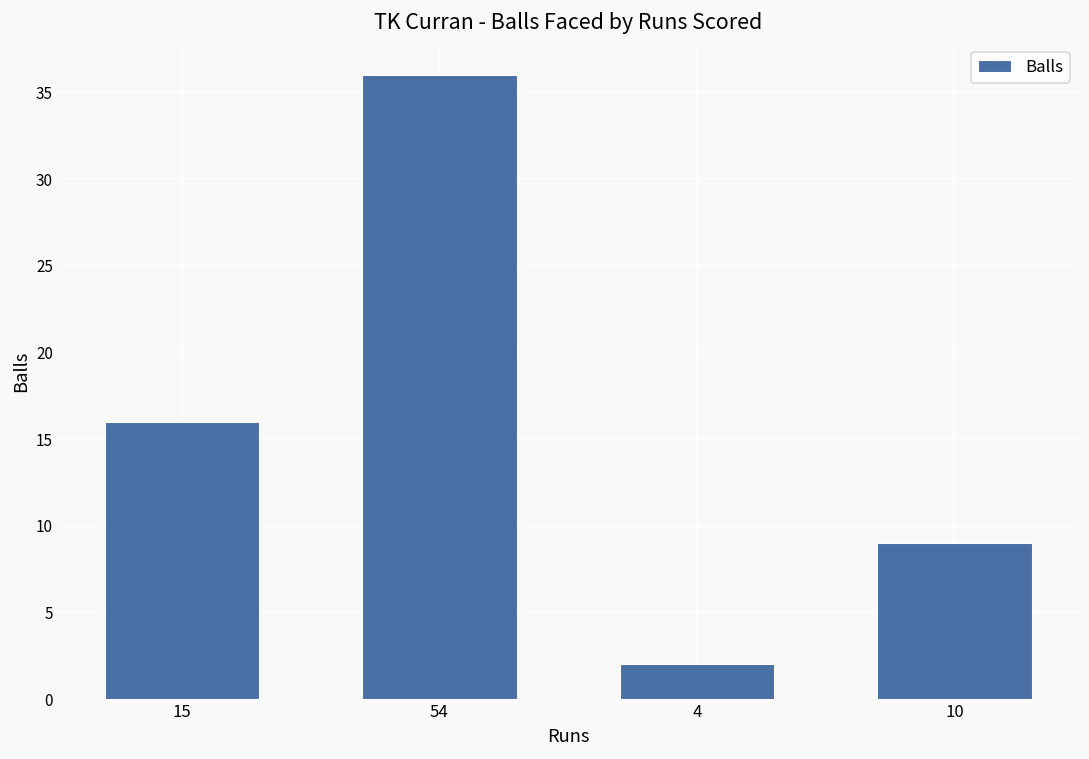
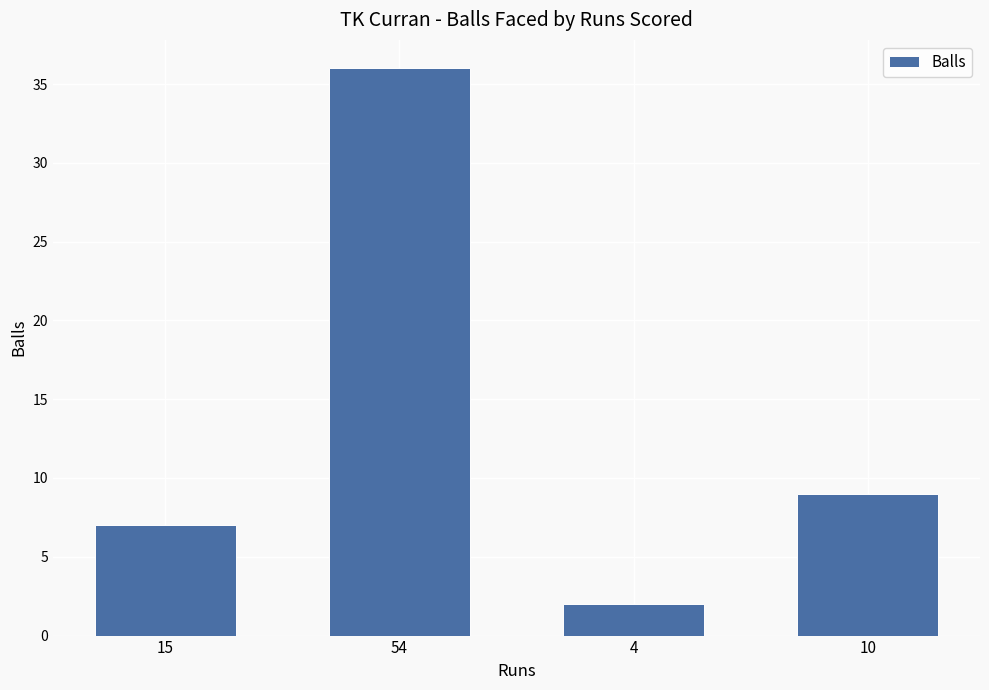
15: 16 -> 7
